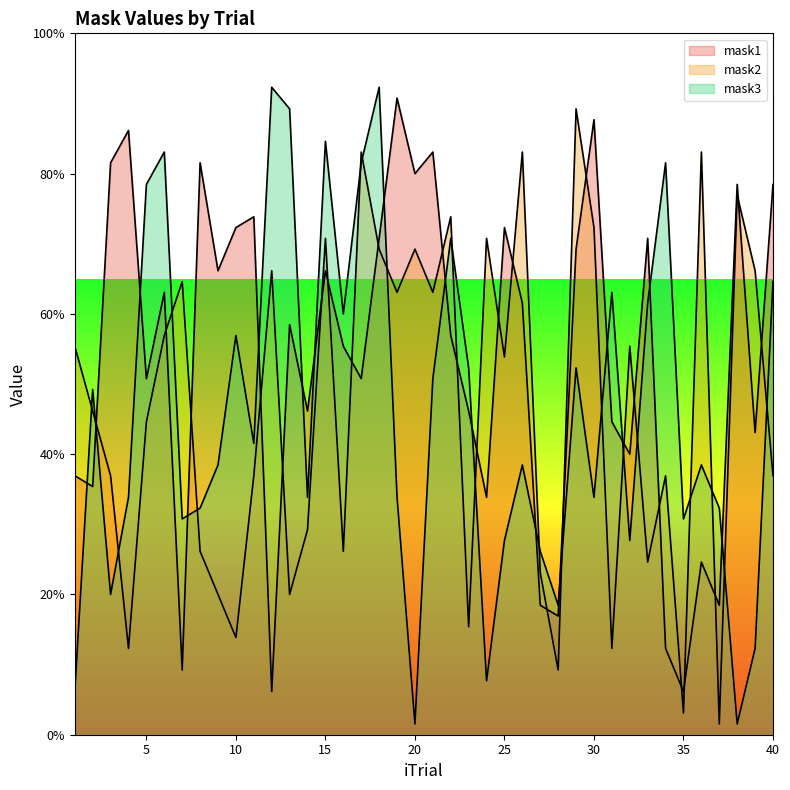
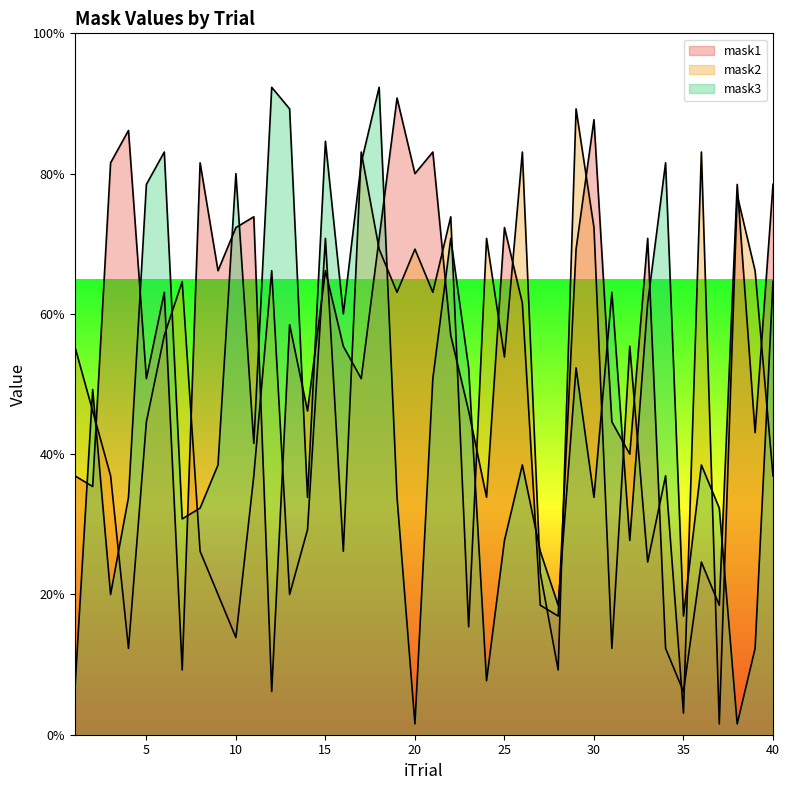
mask3, 10: 57% -> 80%
mask3, 35: 31% -> 17%
